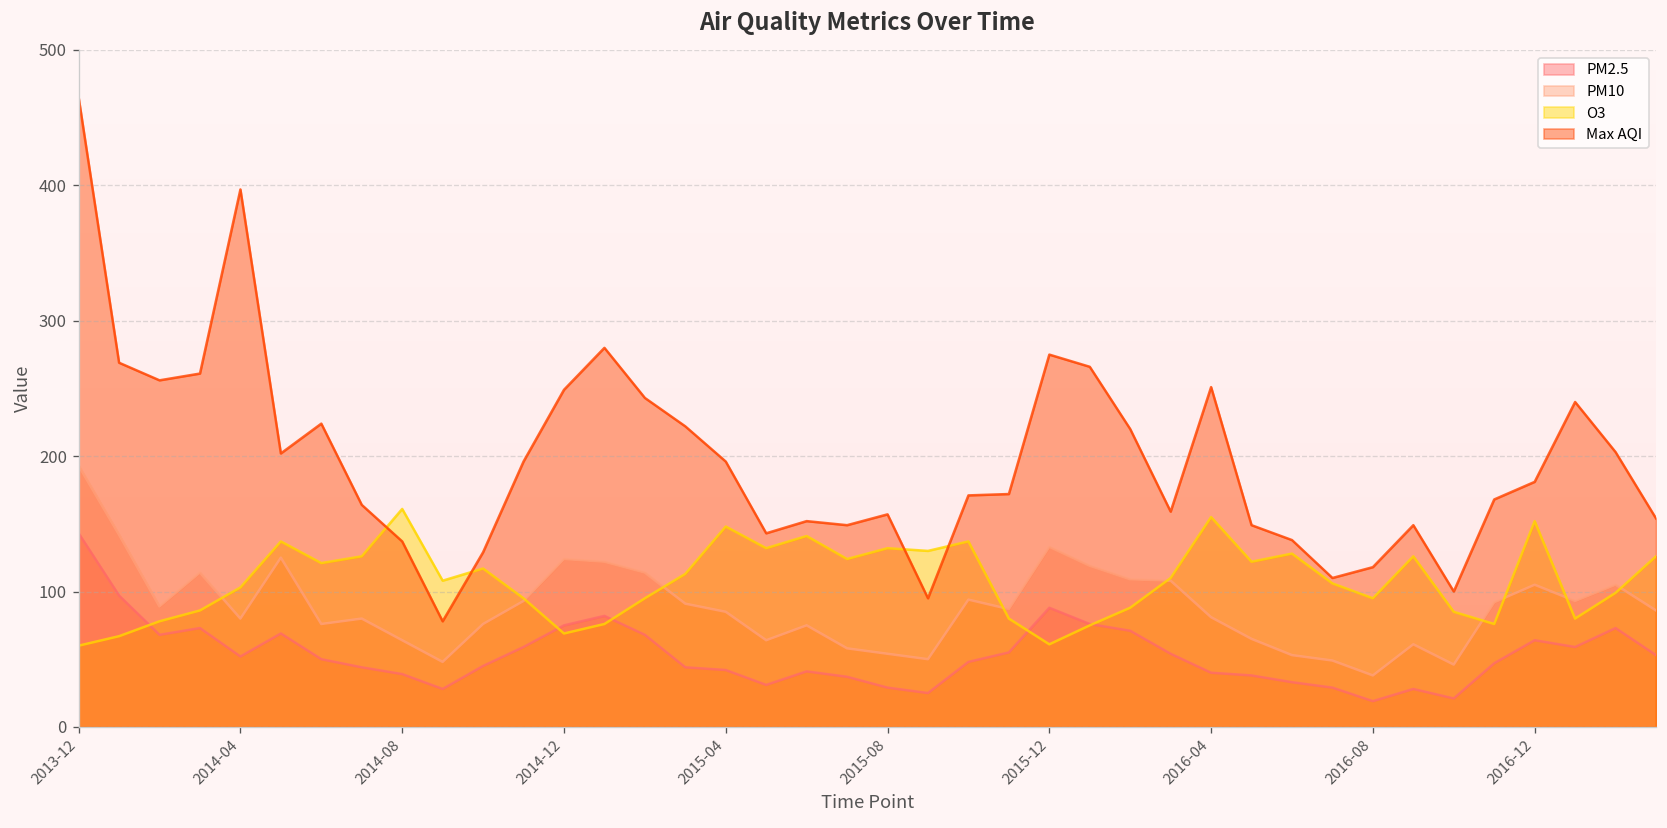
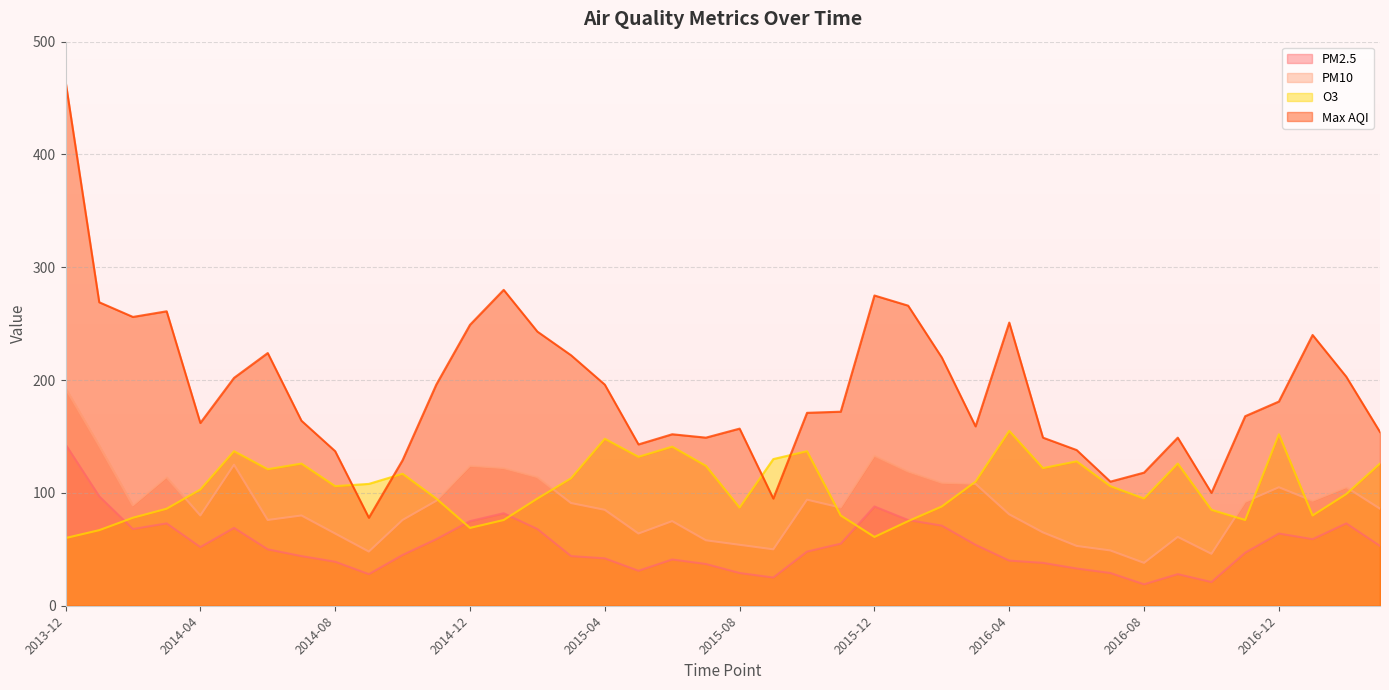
Max AQI, 2014-04: 397 -> 162
O3, 2014-08: 161 -> 106
O3, 2015-08: 132 -> 87
